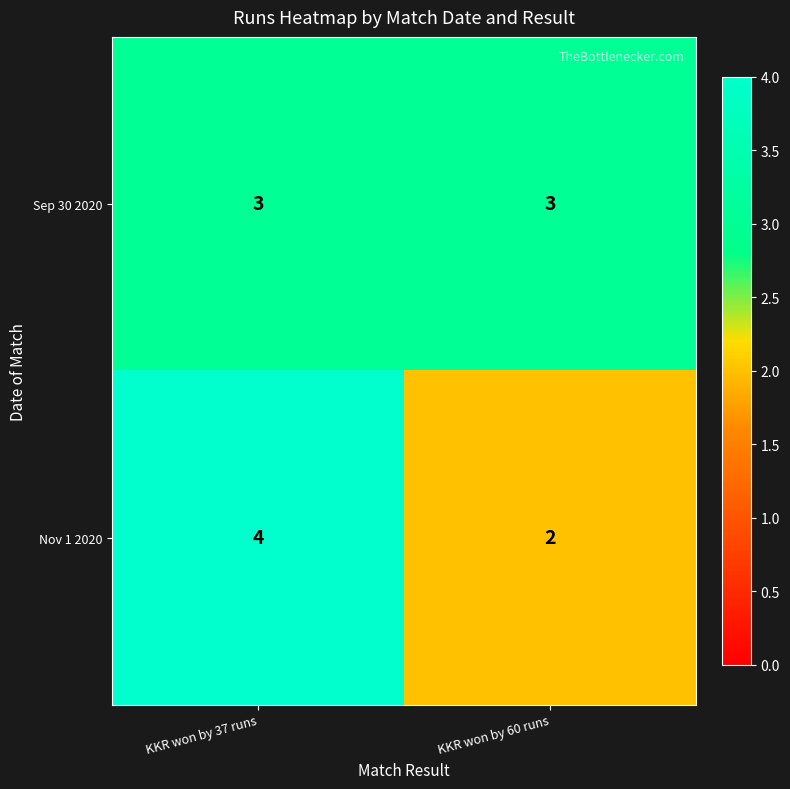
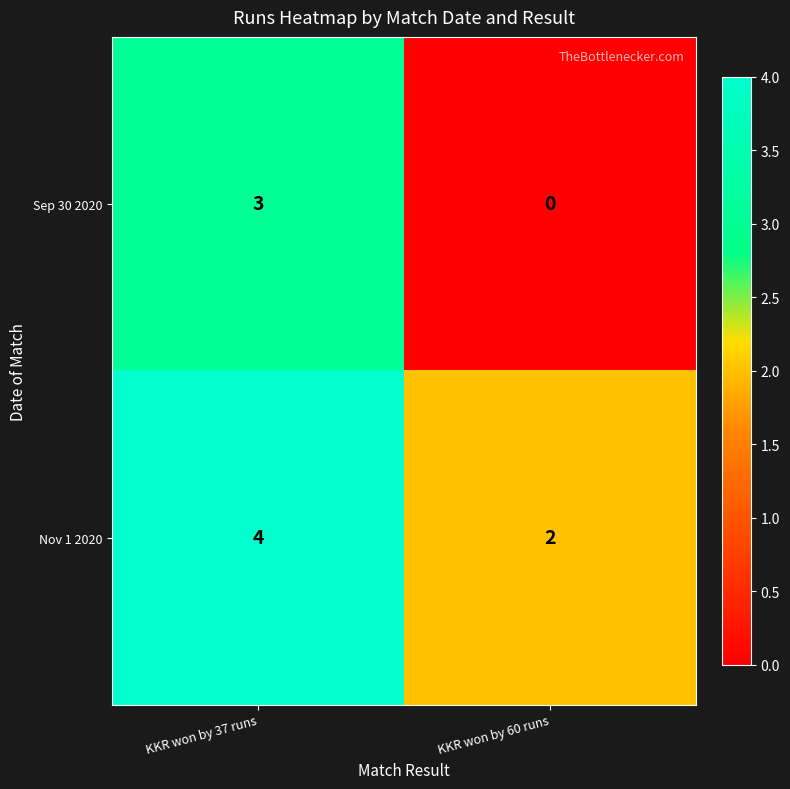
Sep 30 2020, KKR won by 60 runs: 3 -> 0
